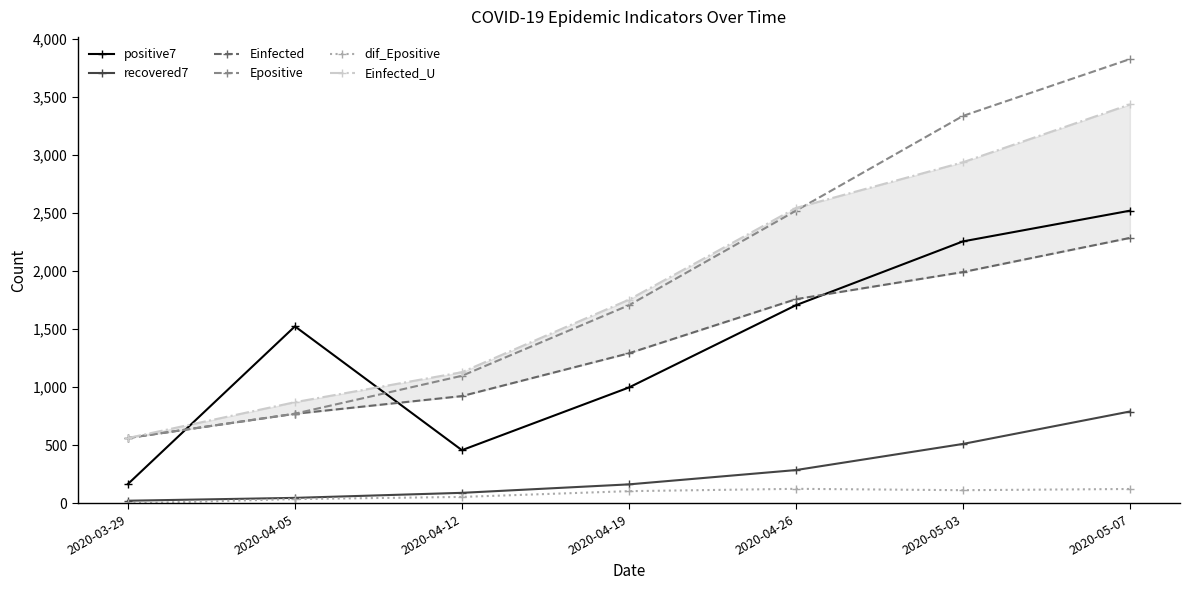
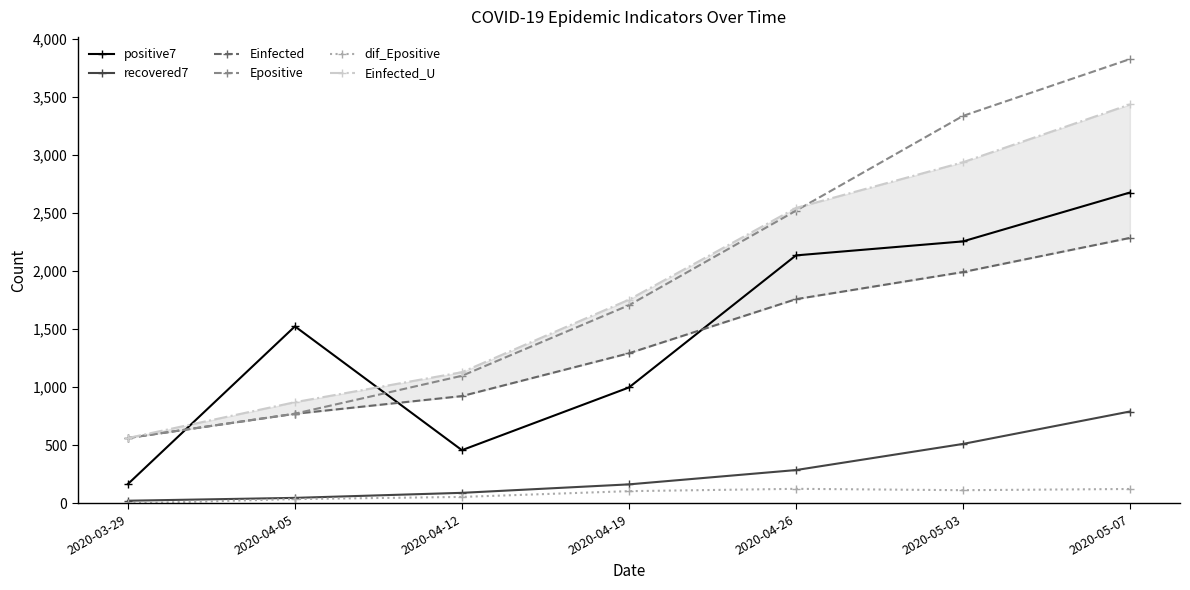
positive7, 2020-04-26: 1,710 -> 2,130
positive7, 2020-05-07: 2,520 -> 2,680
